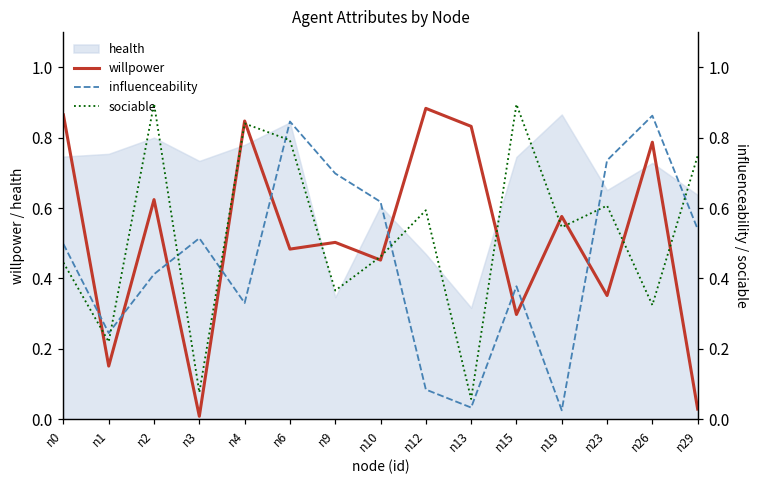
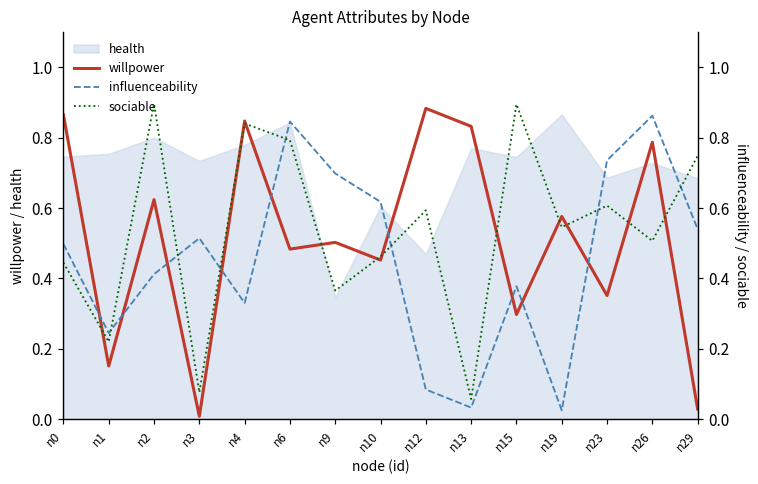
health, n13: 0.32 -> 0.77
health, n23: 0.65 -> 0.69
health, n29: 0.64 -> 0.68
sociable, n26: 0.32 -> 0.51
